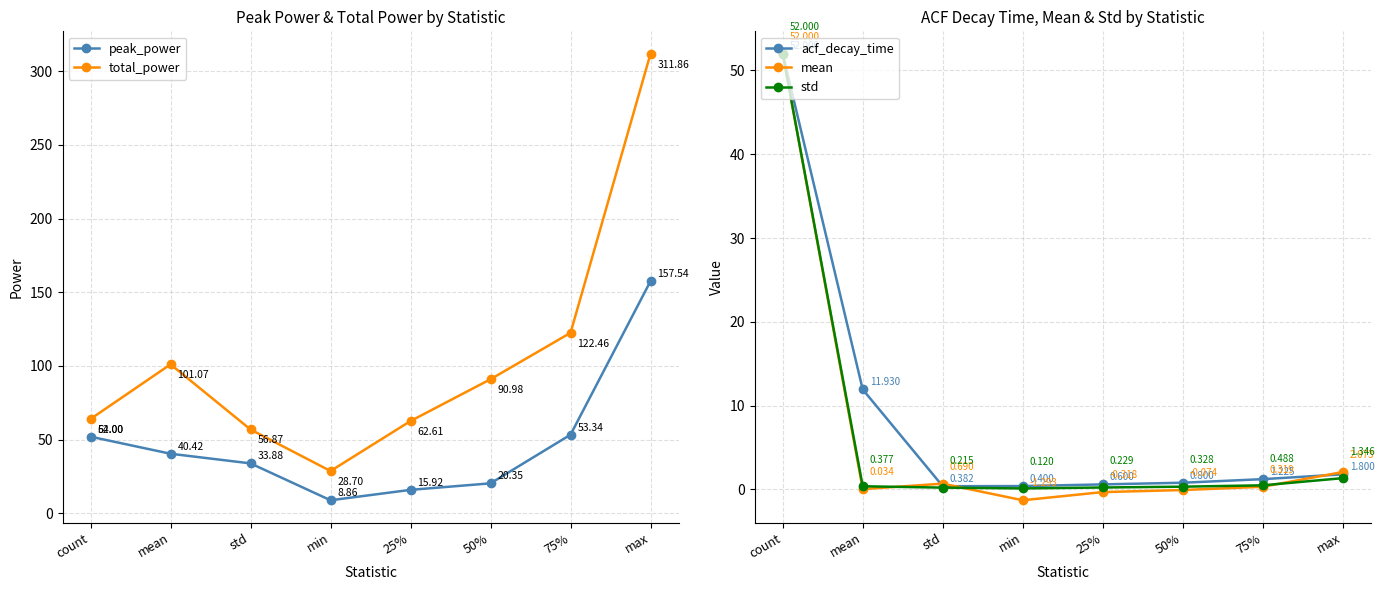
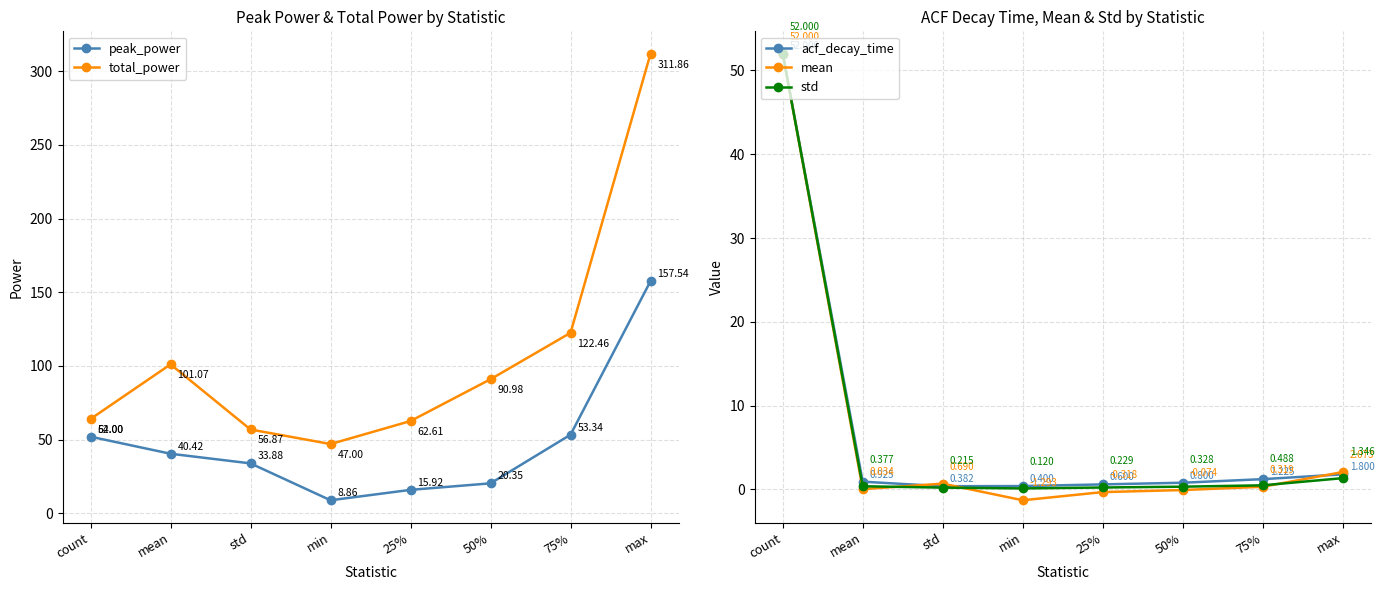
Peak Power & Total Power by Statistic, total_power, min: 28.70 -> 47.00
ACF Decay Time, Mean & Std by Statistic, acf_decay_time, mean: 11.930 -> 0.925
